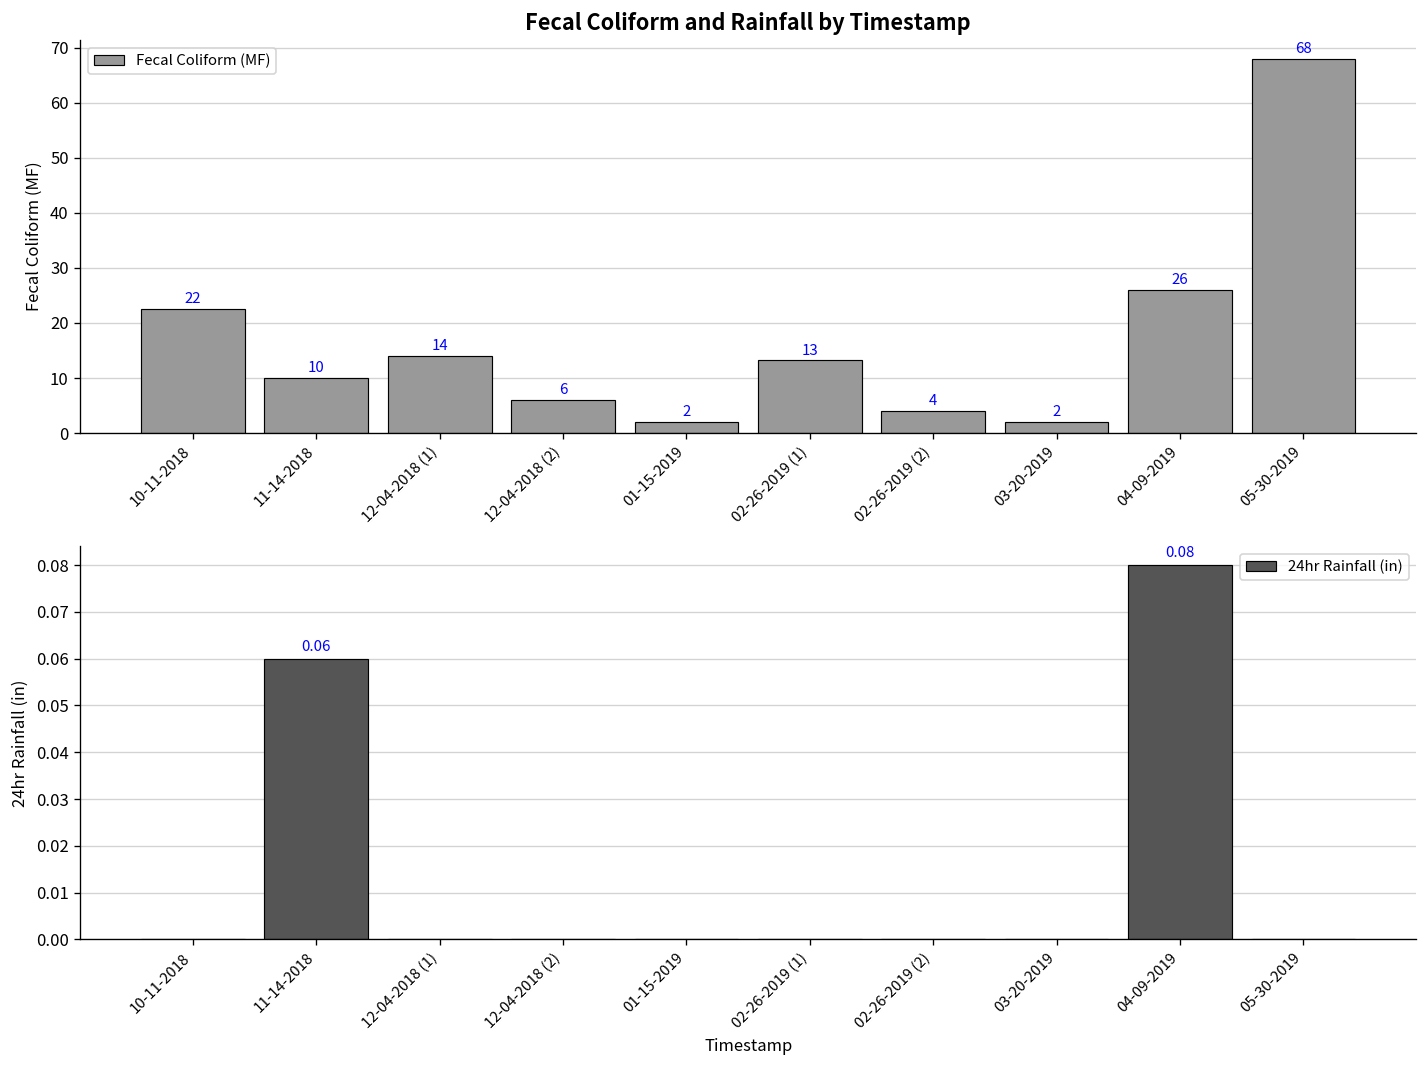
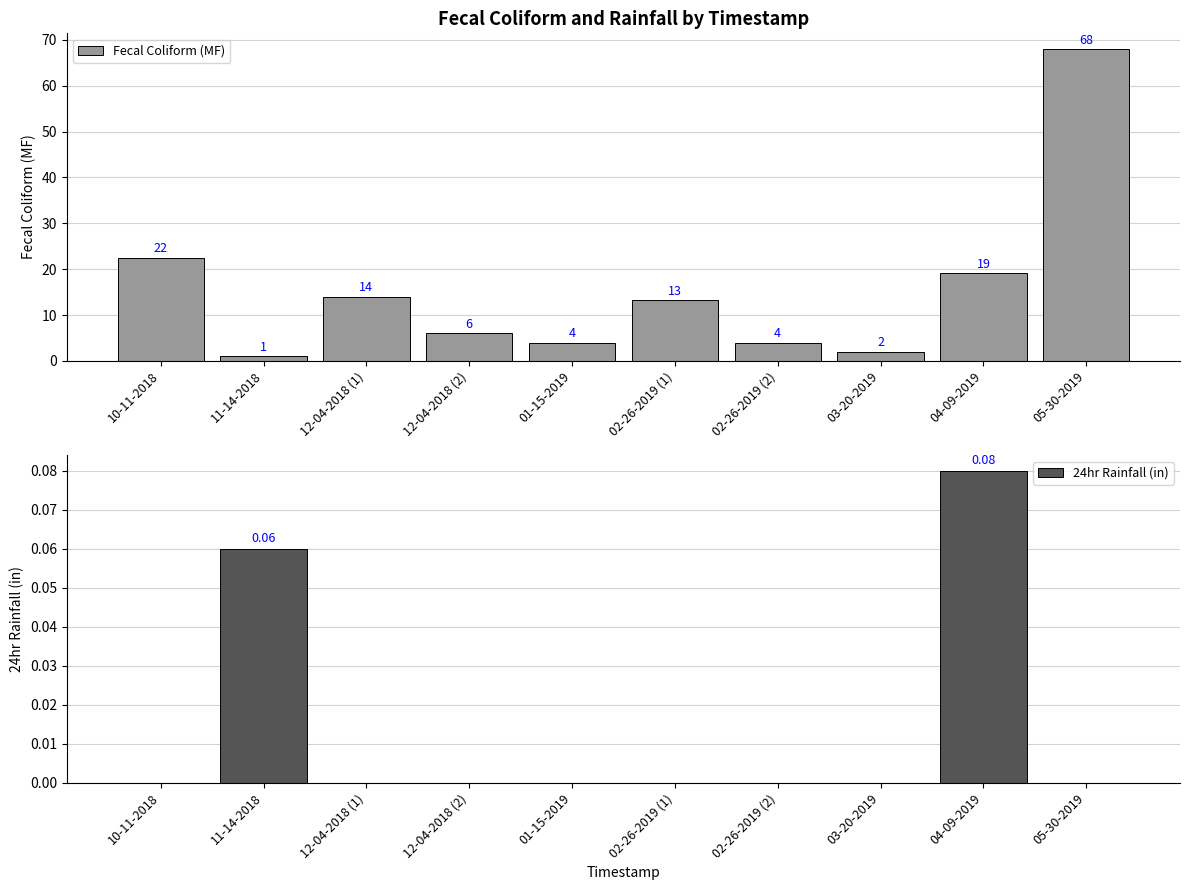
Fecal Coliform and Rainfall by Timestamp, 11-14-2018: 10 -> 1
Fecal Coliform and Rainfall by Timestamp, 01-15-2019: 2 -> 4
Fecal Coliform and Rainfall by Timestamp, 04-09-2019: 26 -> 19
